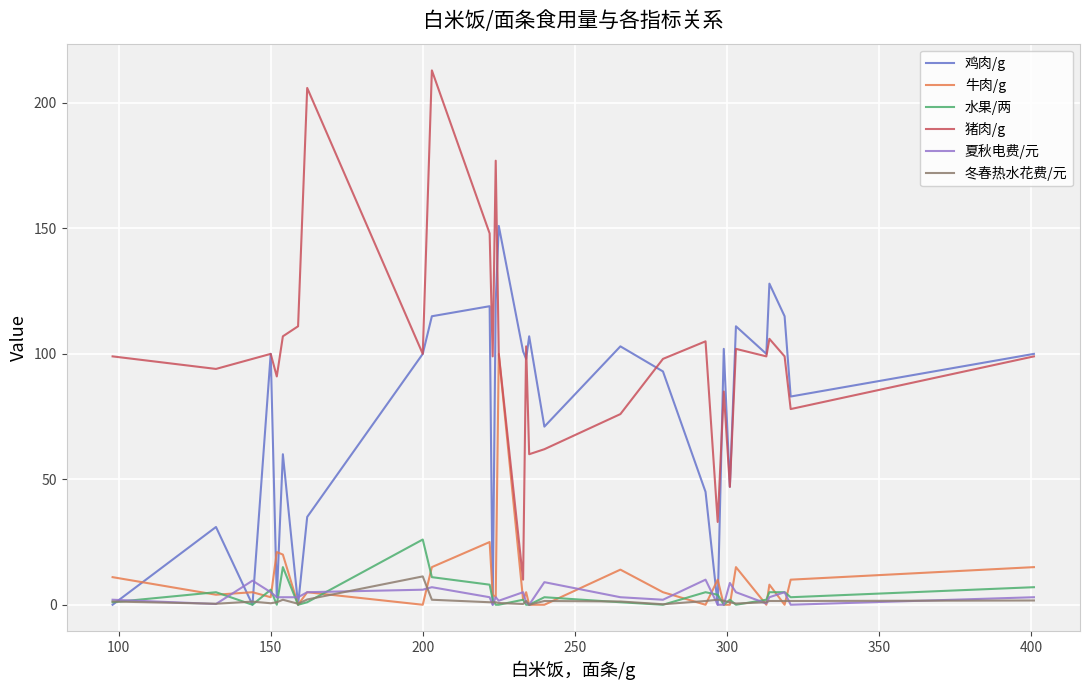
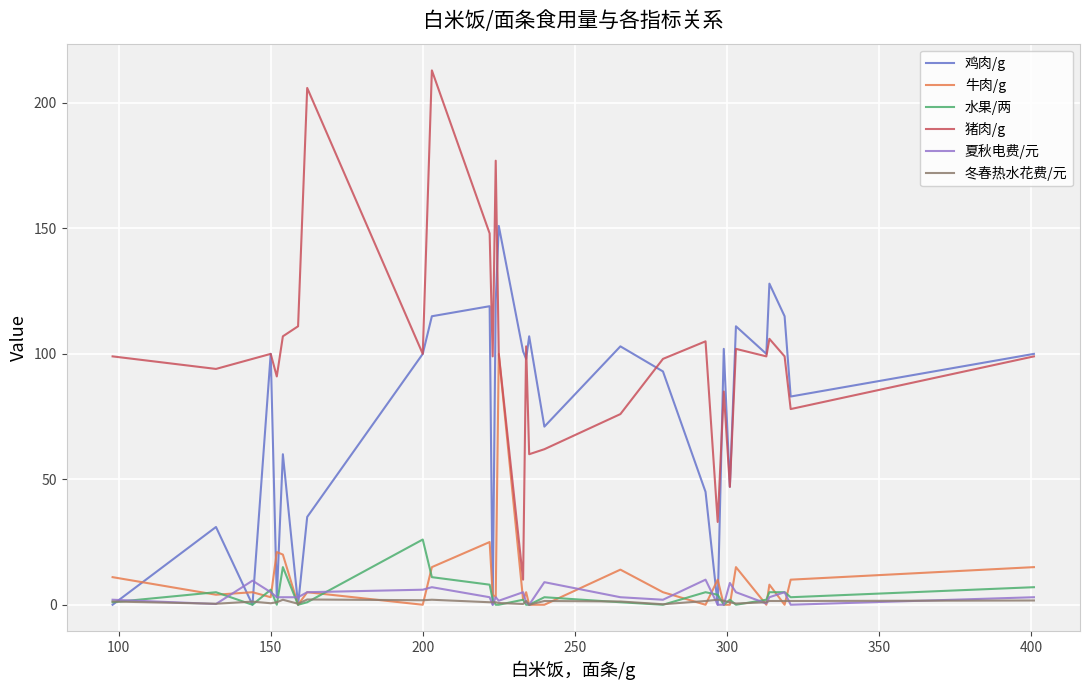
冬春热水花费/元, 200: 11 -> 2
